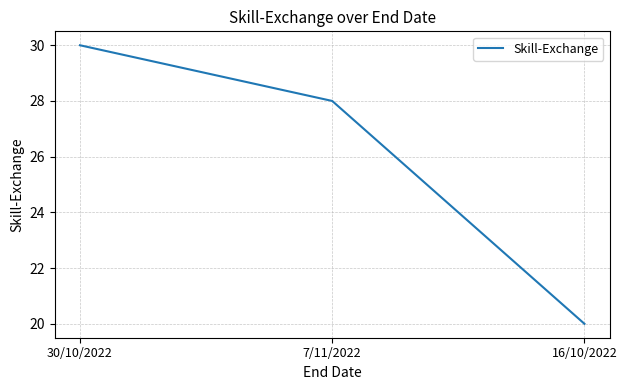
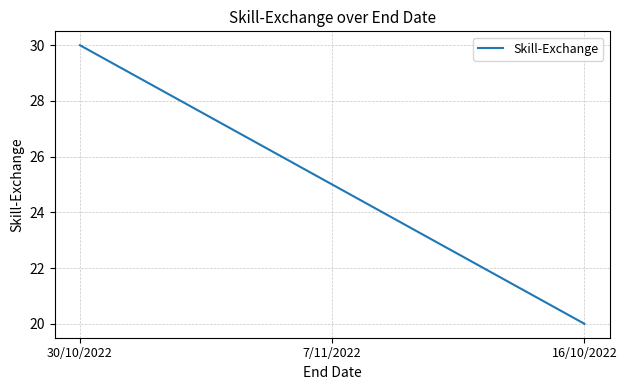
7/11/2022: 28 -> 25
